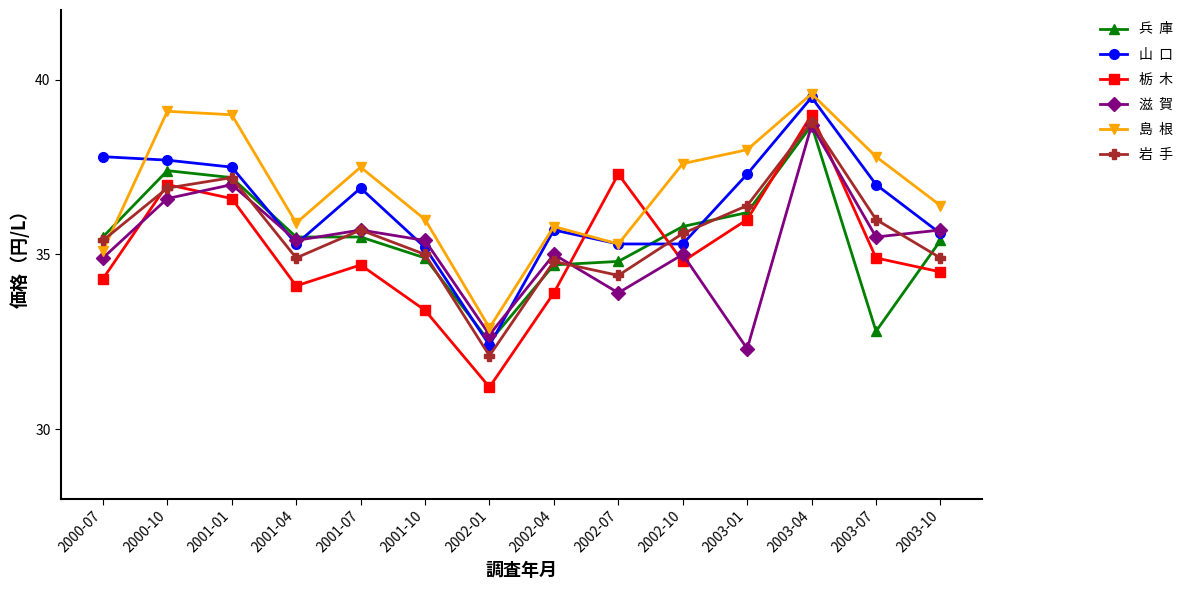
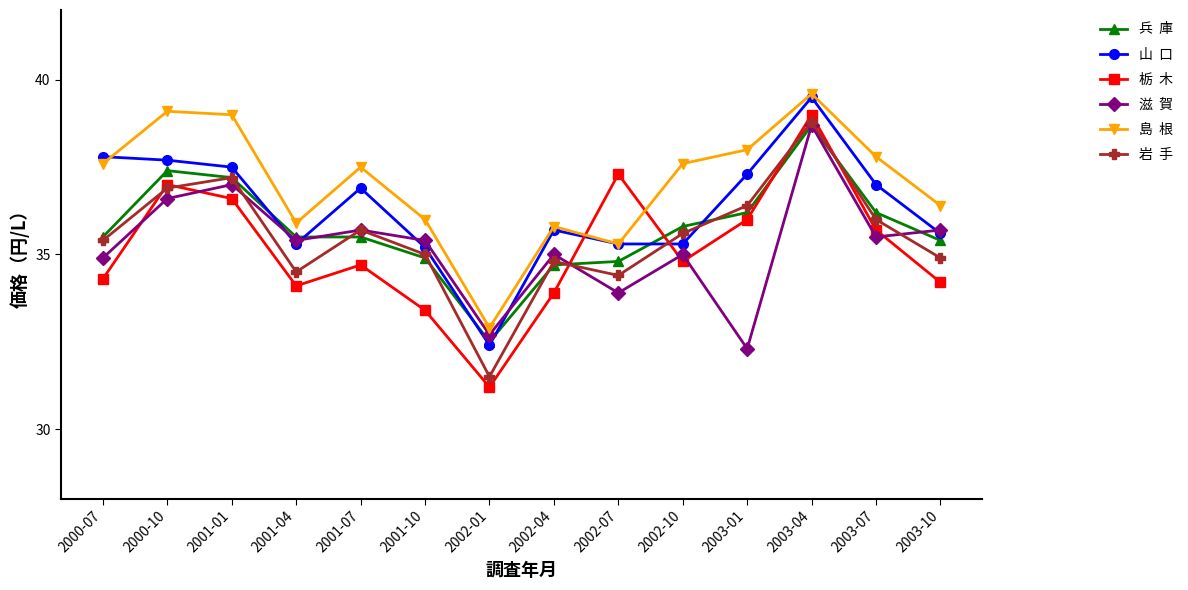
島 根, 2000-07: 35.1 -> 37.6
岩 手, 2001-04: 34.9 -> 34.5
岩 手, 2002-01: 32.1 -> 31.5
兵 庫, 2003-07: 32.8 -> 36.2
栃 木, 2003-07: 34.9 -> 35.7
栃 木, 2003-10: 34.5 -> 34.2
